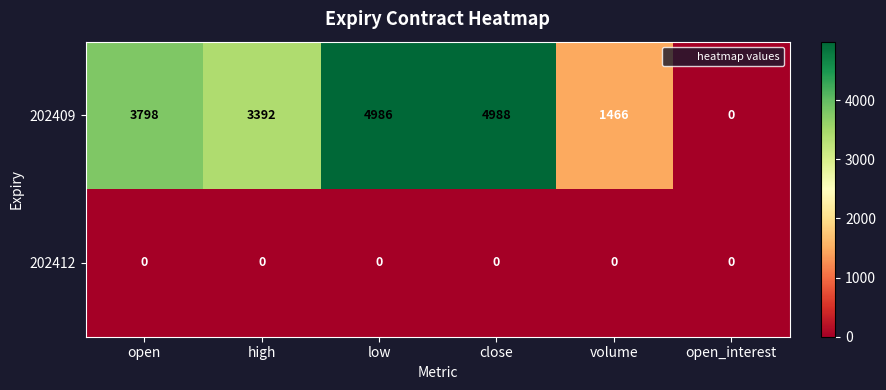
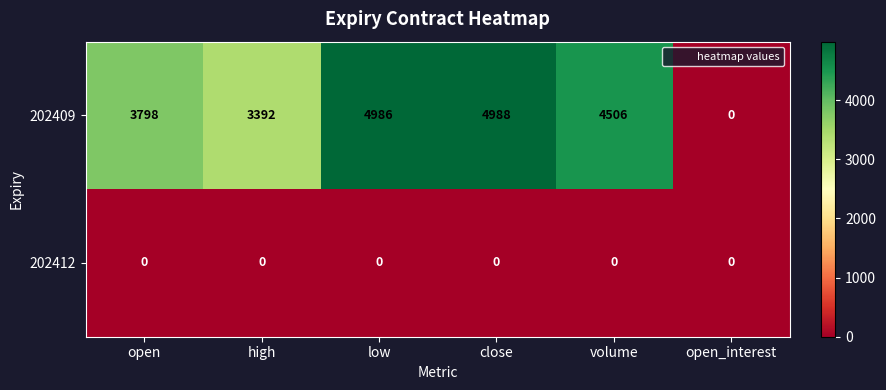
202409, volume: 1466 -> 4506
